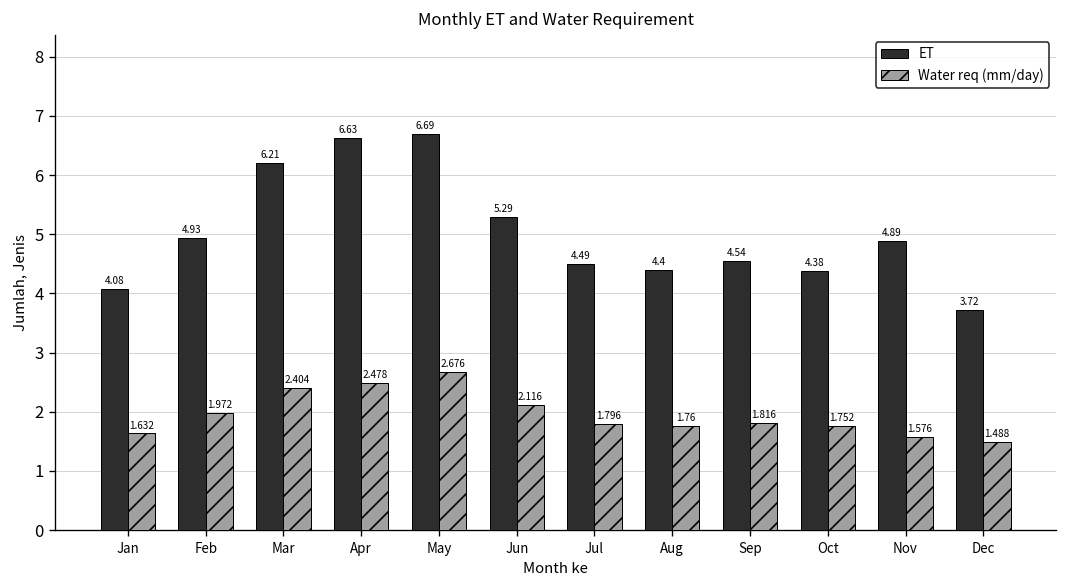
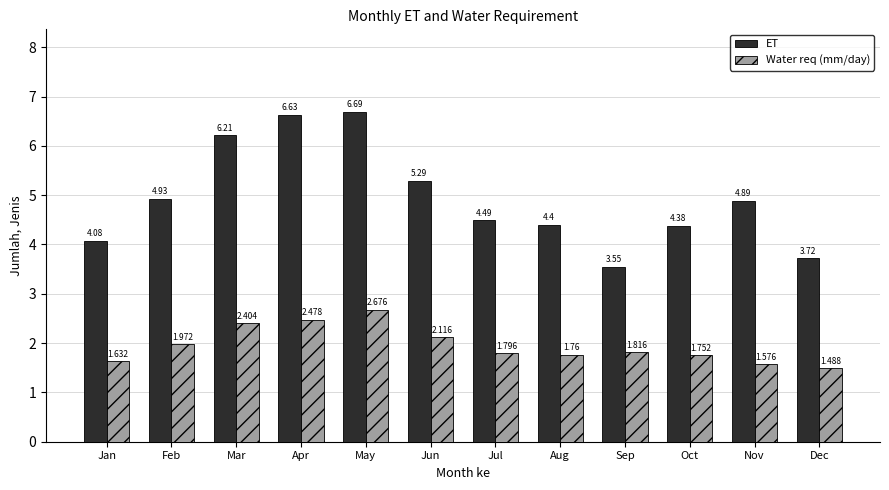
ET, Sep: 4.54 -> 3.55
